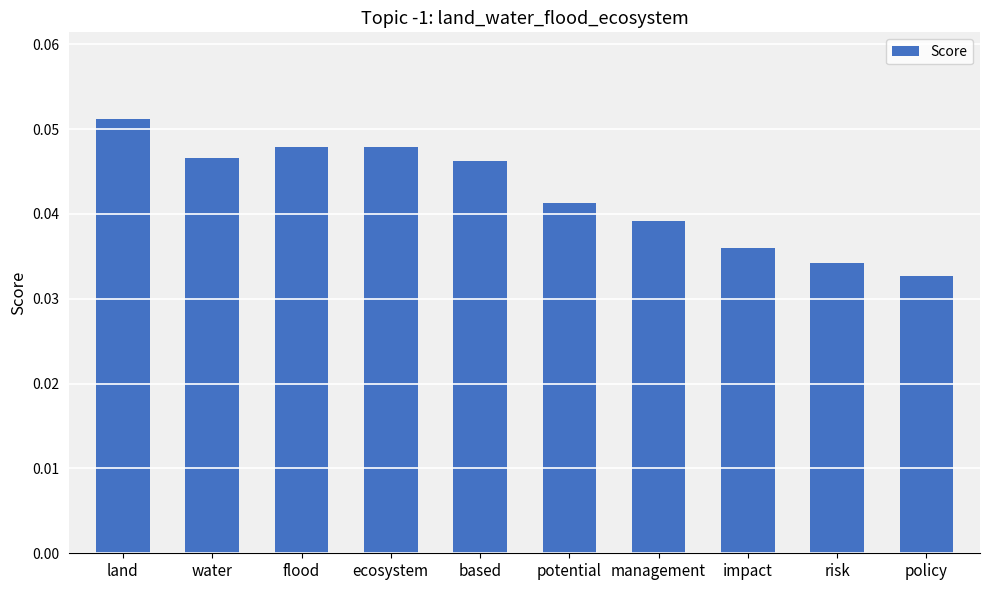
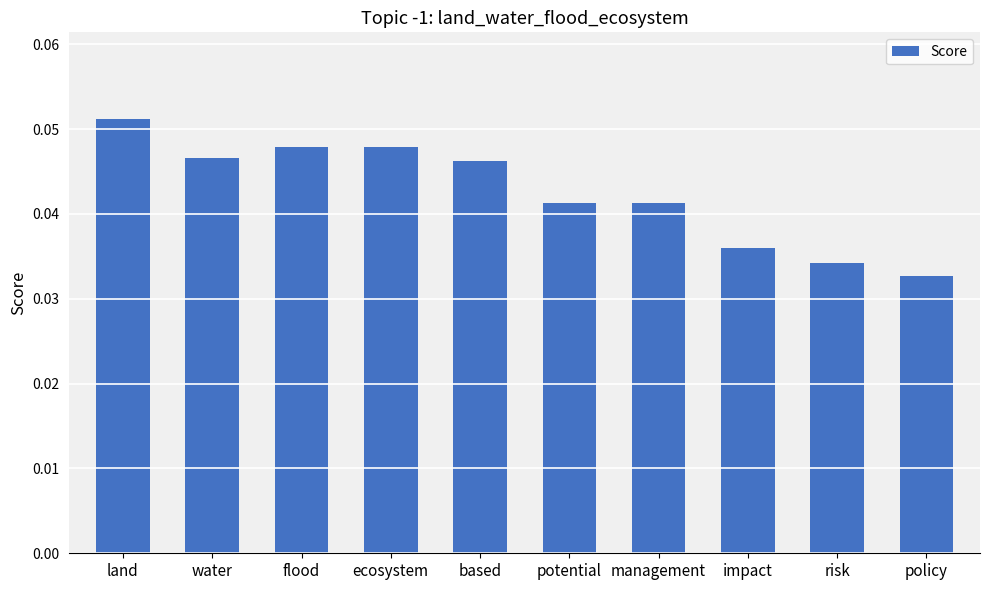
management: 0.039 -> 0.041
